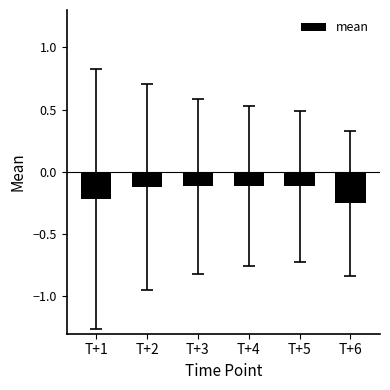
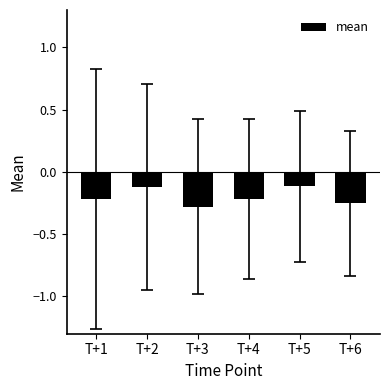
mean, T+3: -0.12 -> -0.28
mean, T+4: -0.12 -> -0.22
